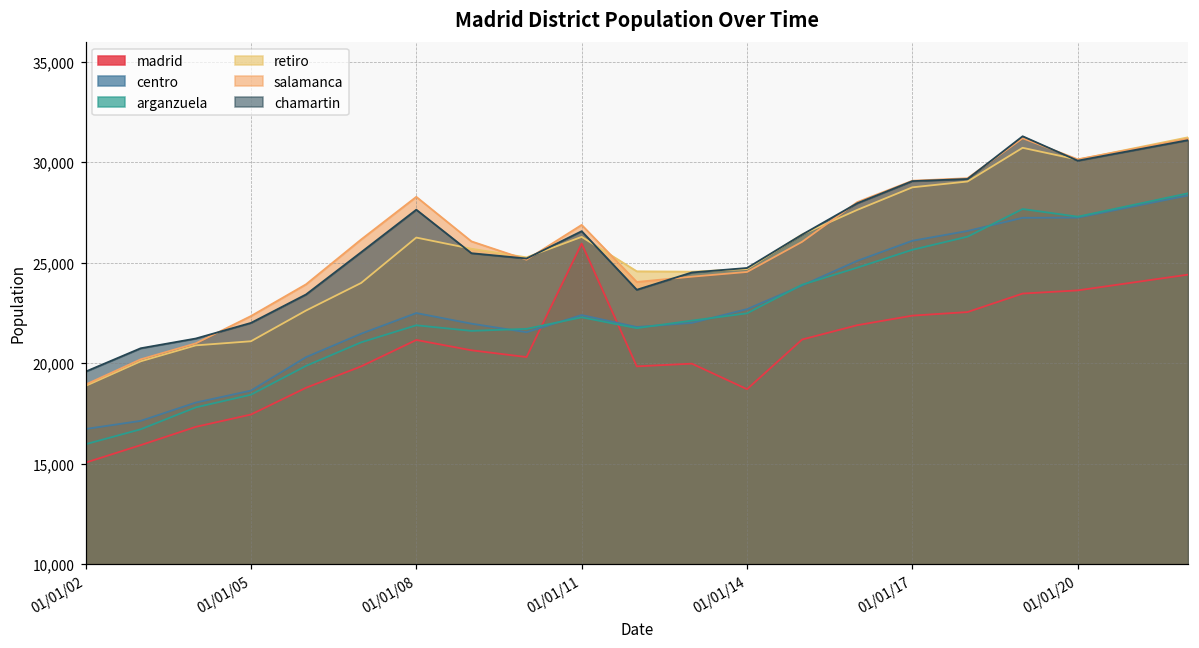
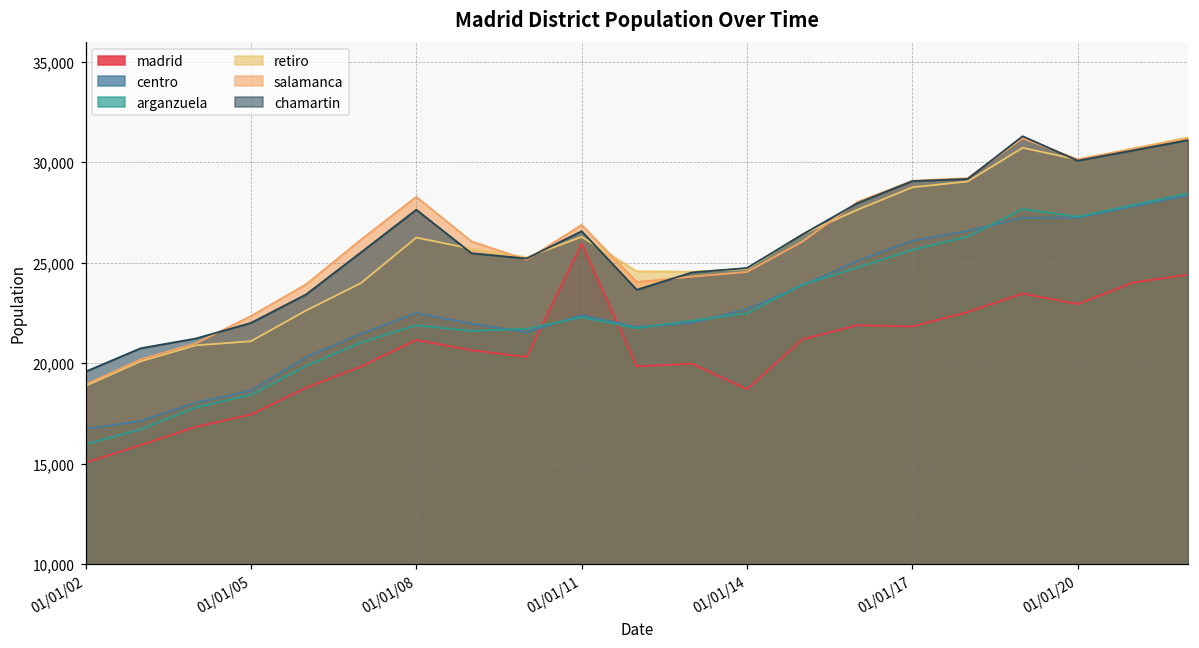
madrid, 01/01/17: 22,400 -> 21,800
madrid, 01/01/20: 23,600 -> 22,900
